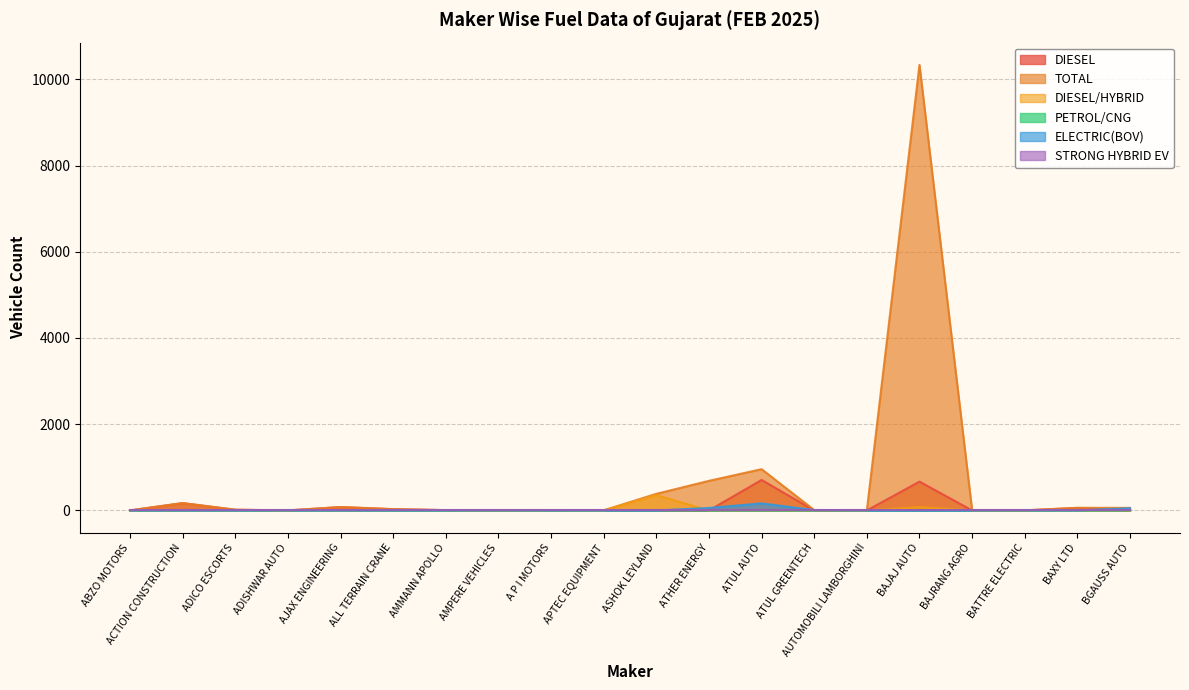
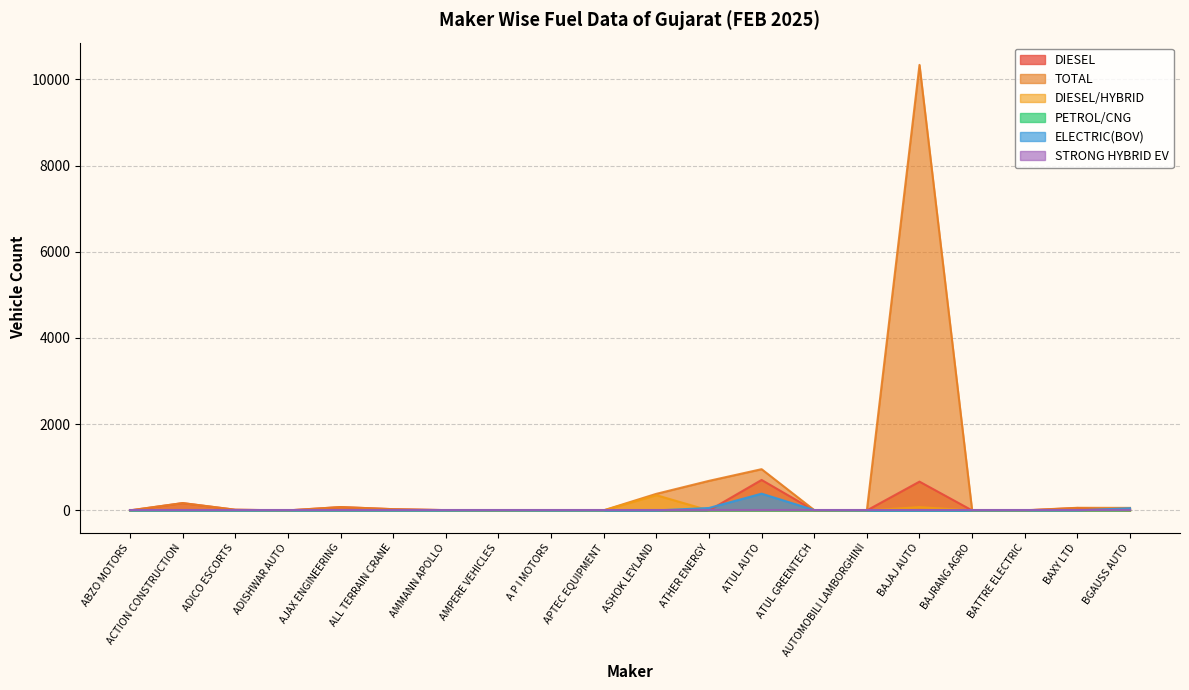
ELECTRIC(BOV), ATUL AUTO: 200 -> 400
